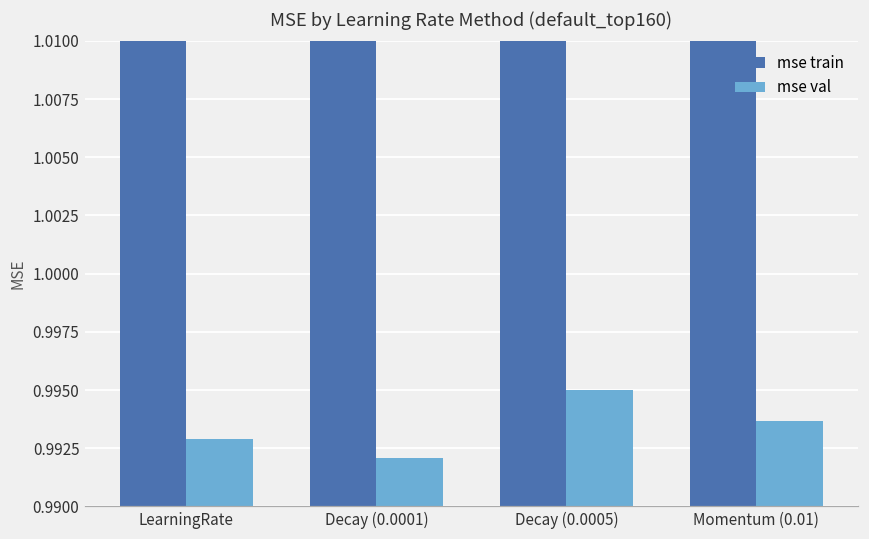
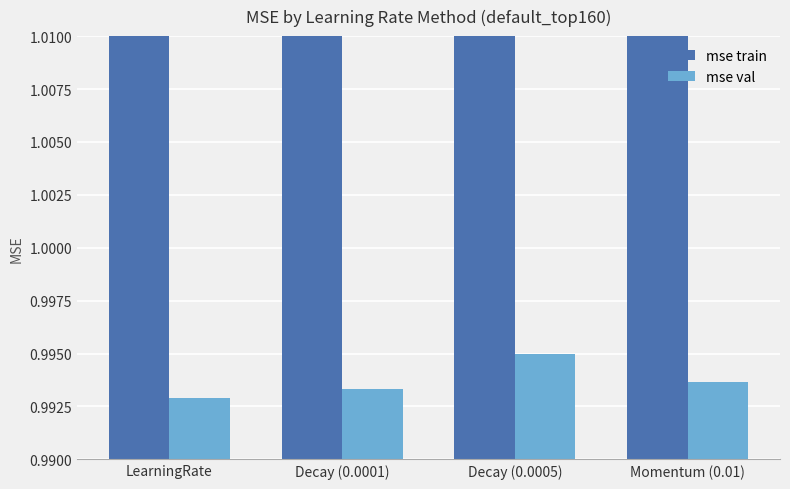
mse val, Decay (0.0001): 0.9921 -> 0.9933
